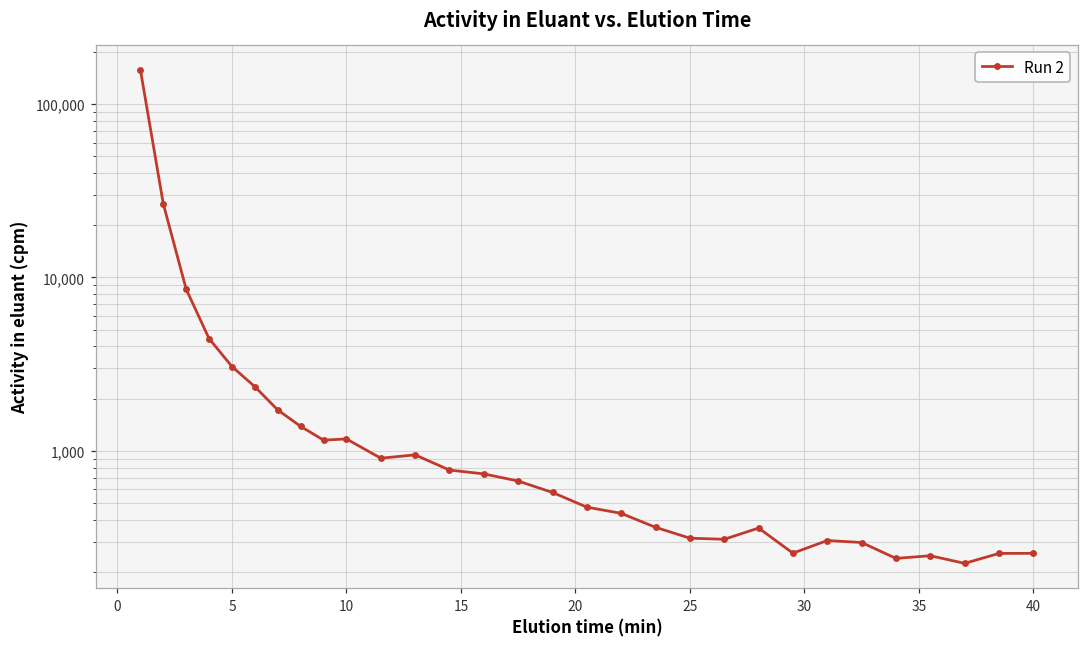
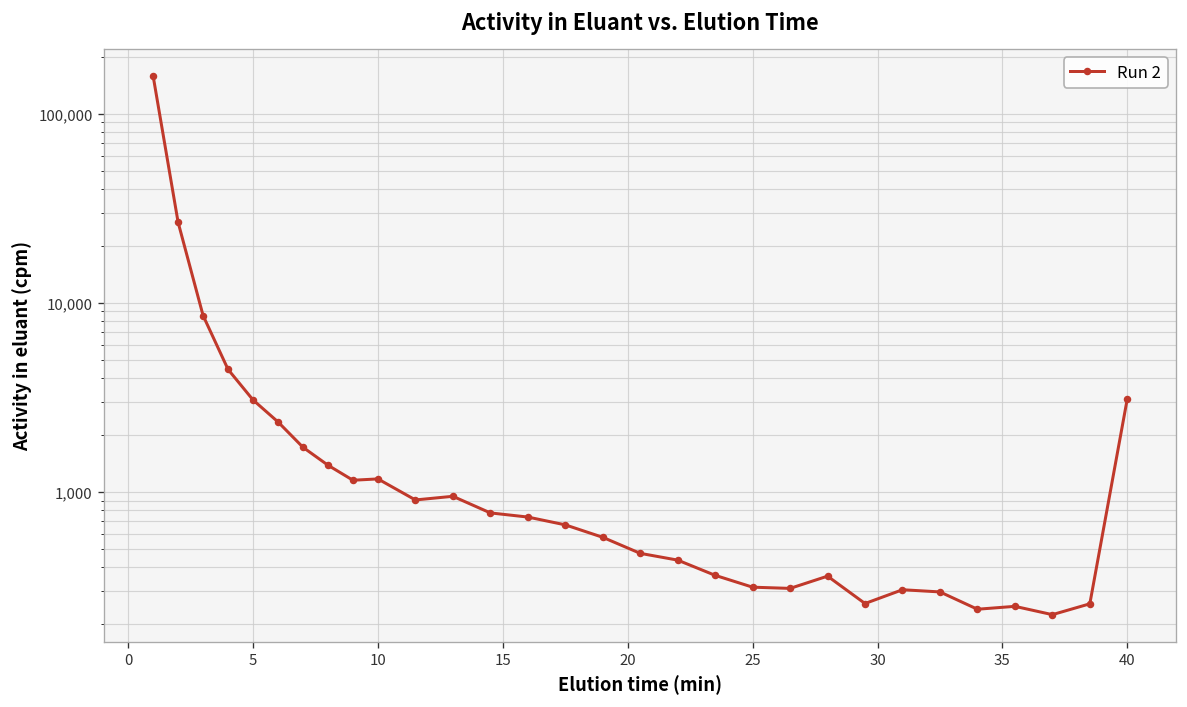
40: 260 -> 3,100
